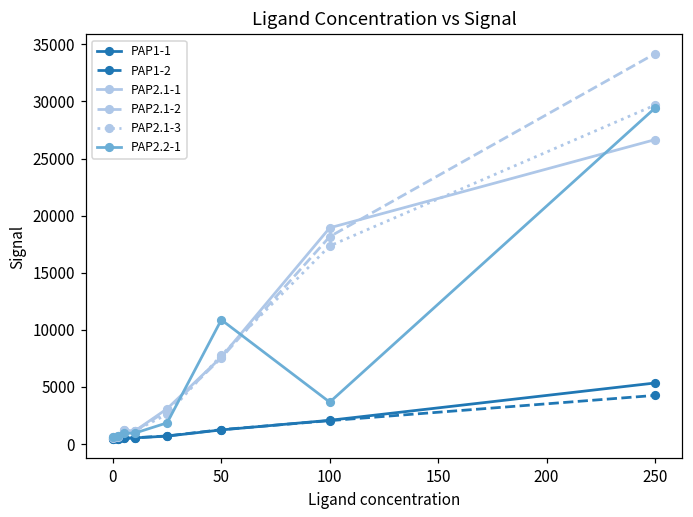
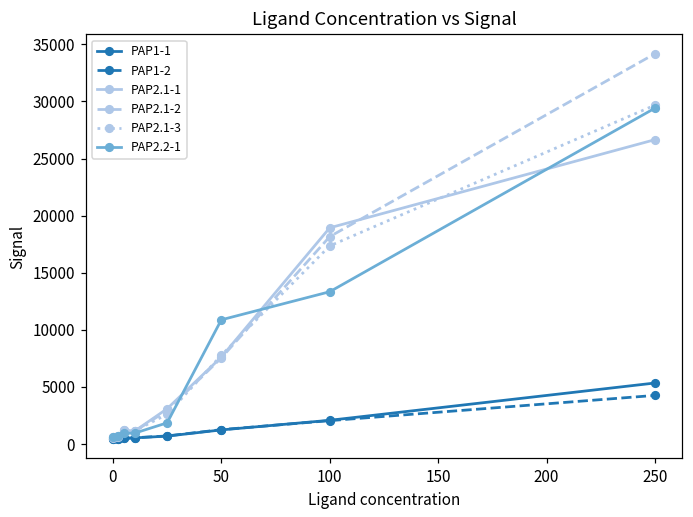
PAP2.2-1, 100: 3700 -> 13300
